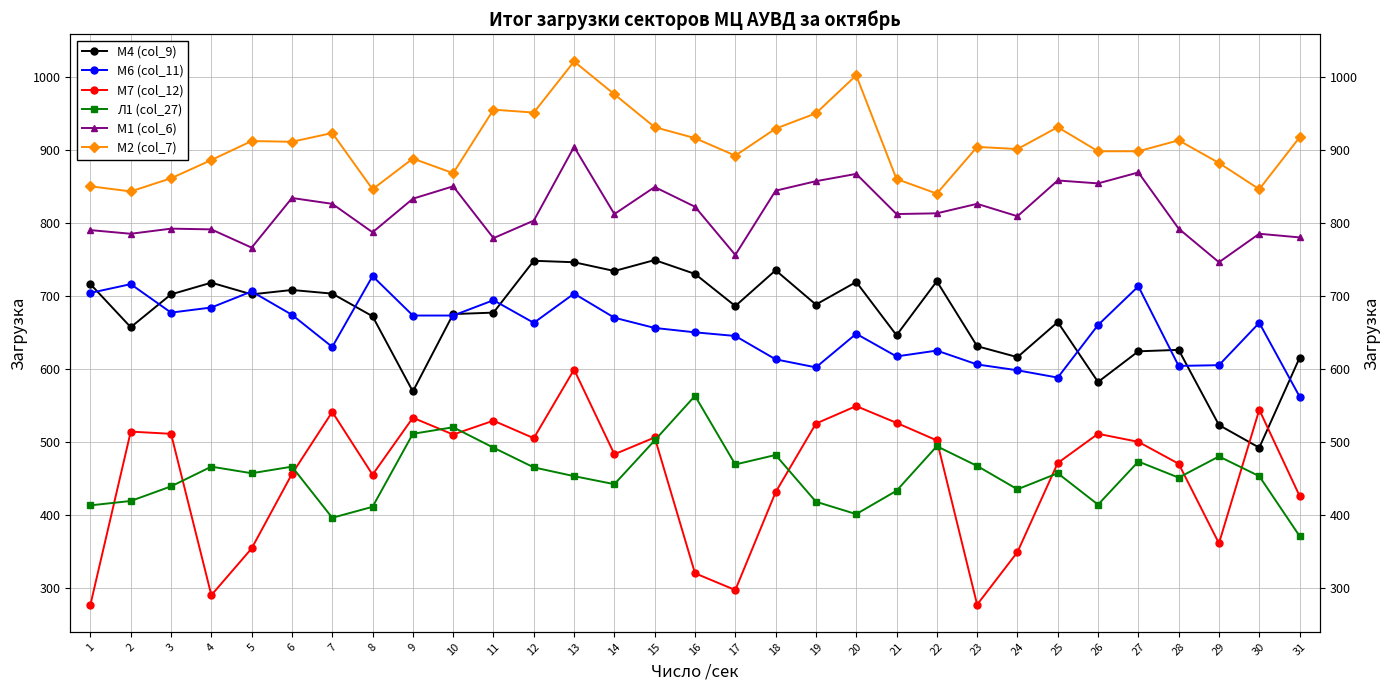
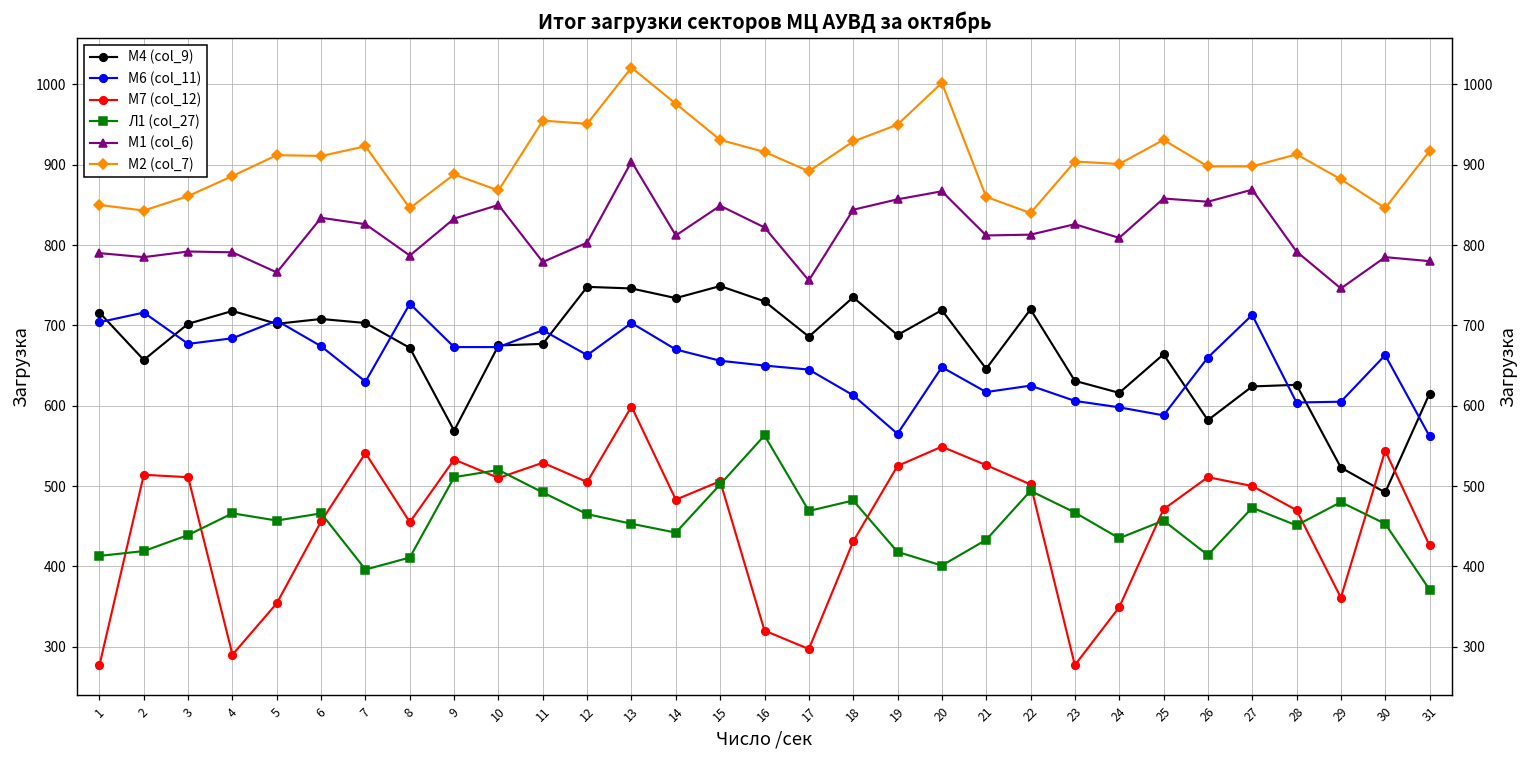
М6 (col_11), 19: 600 -> 570
